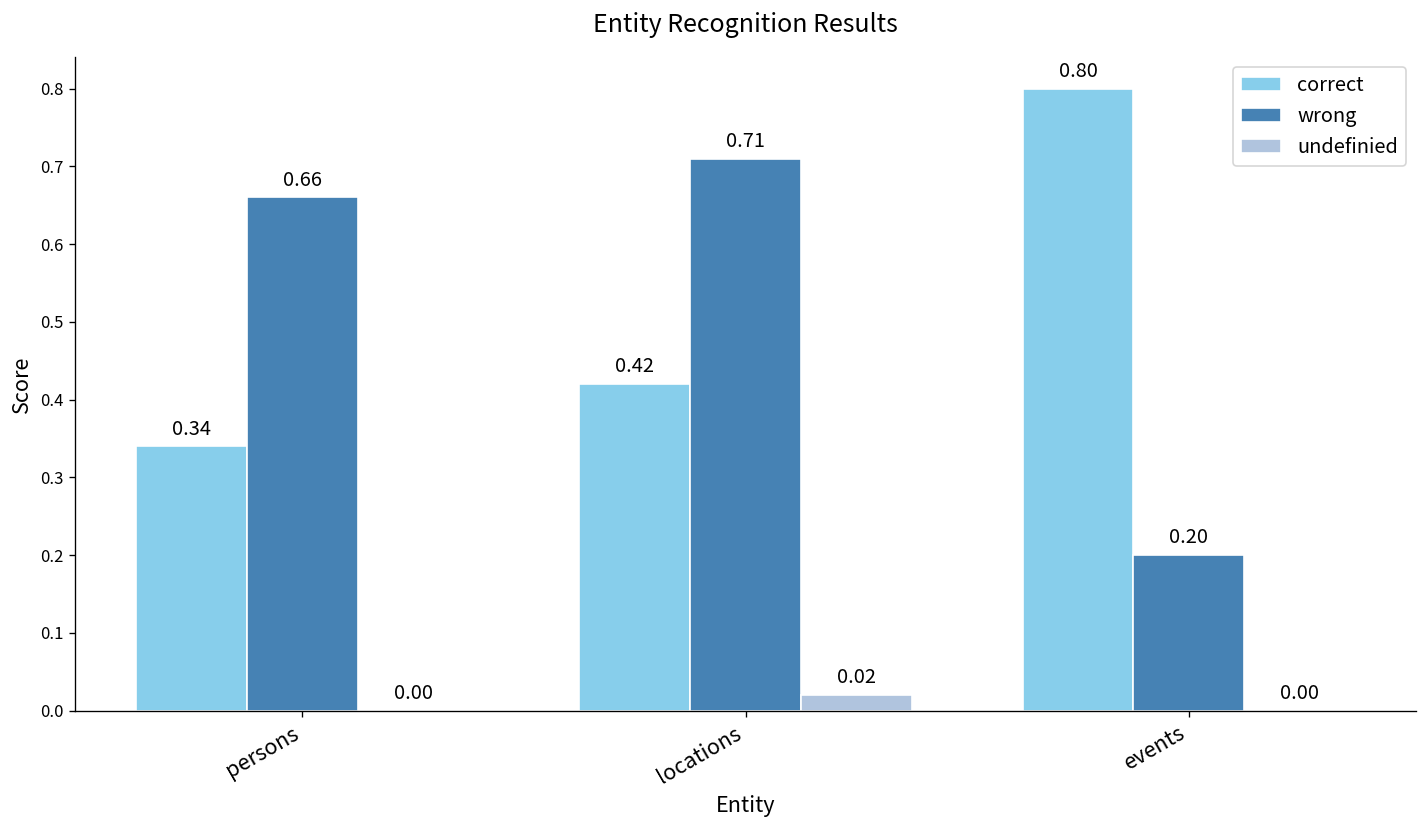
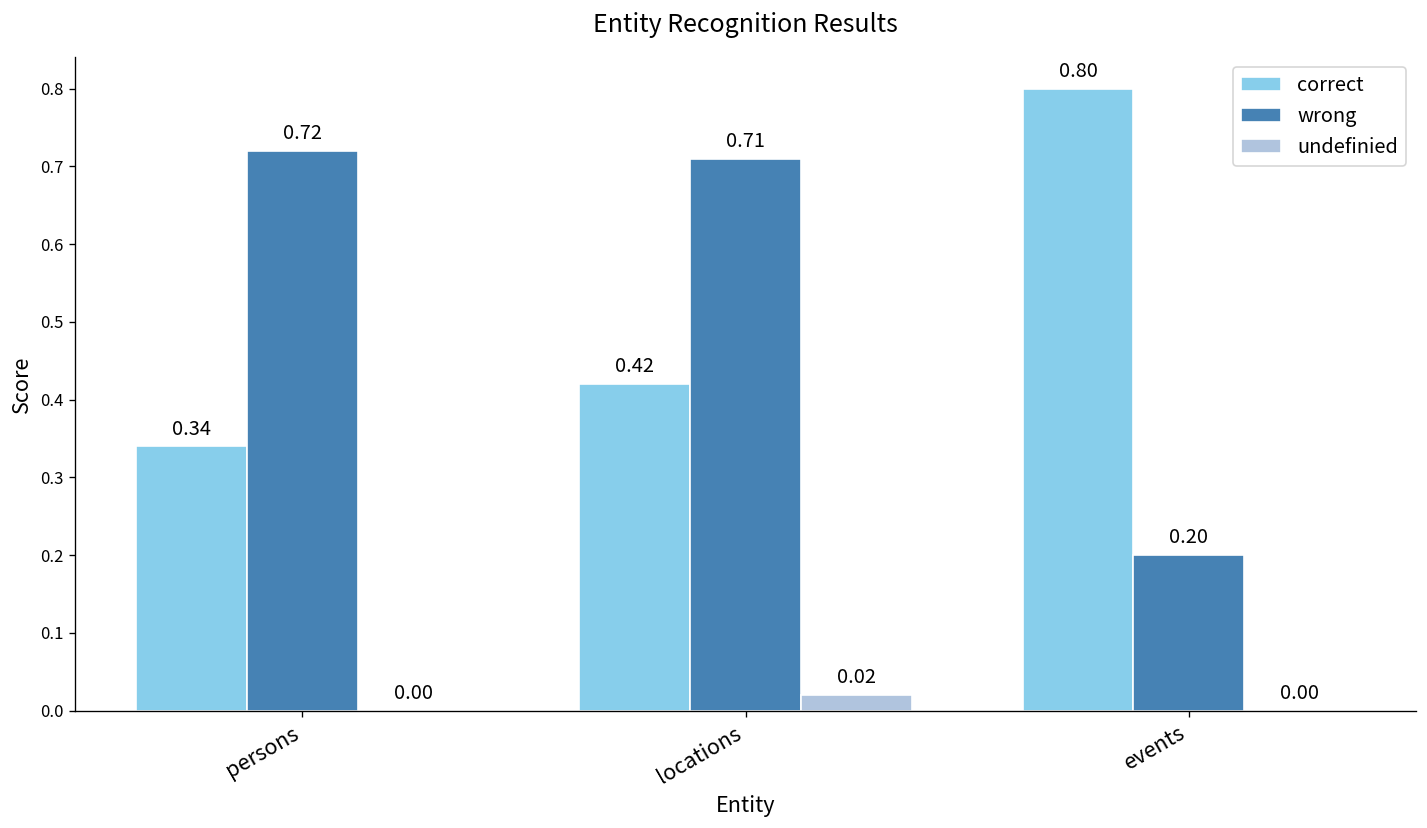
wrong, persons: 0.66 -> 0.72
